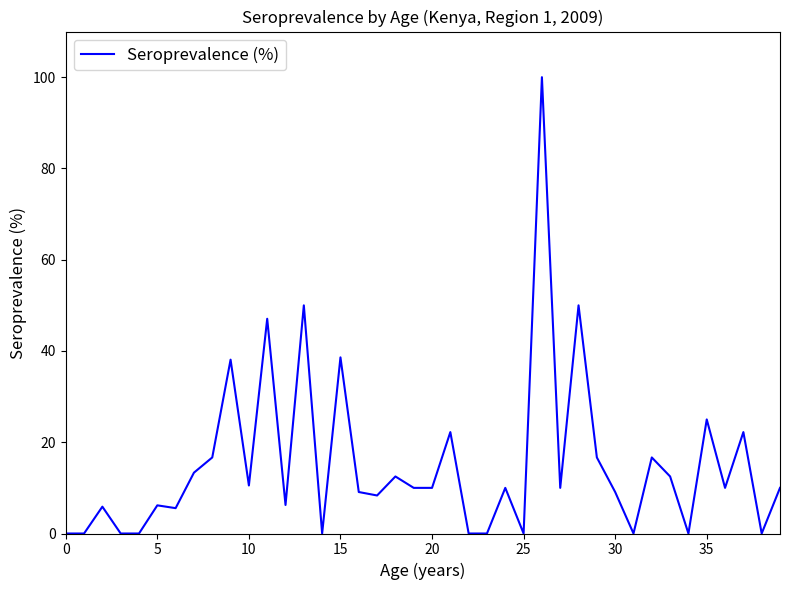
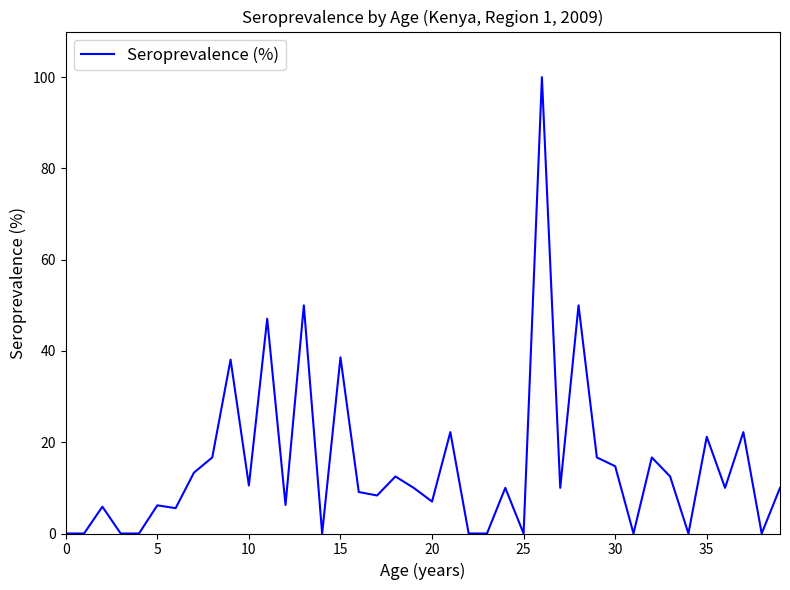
20: 10 -> 7
30: 9 -> 15
35: 25 -> 21
